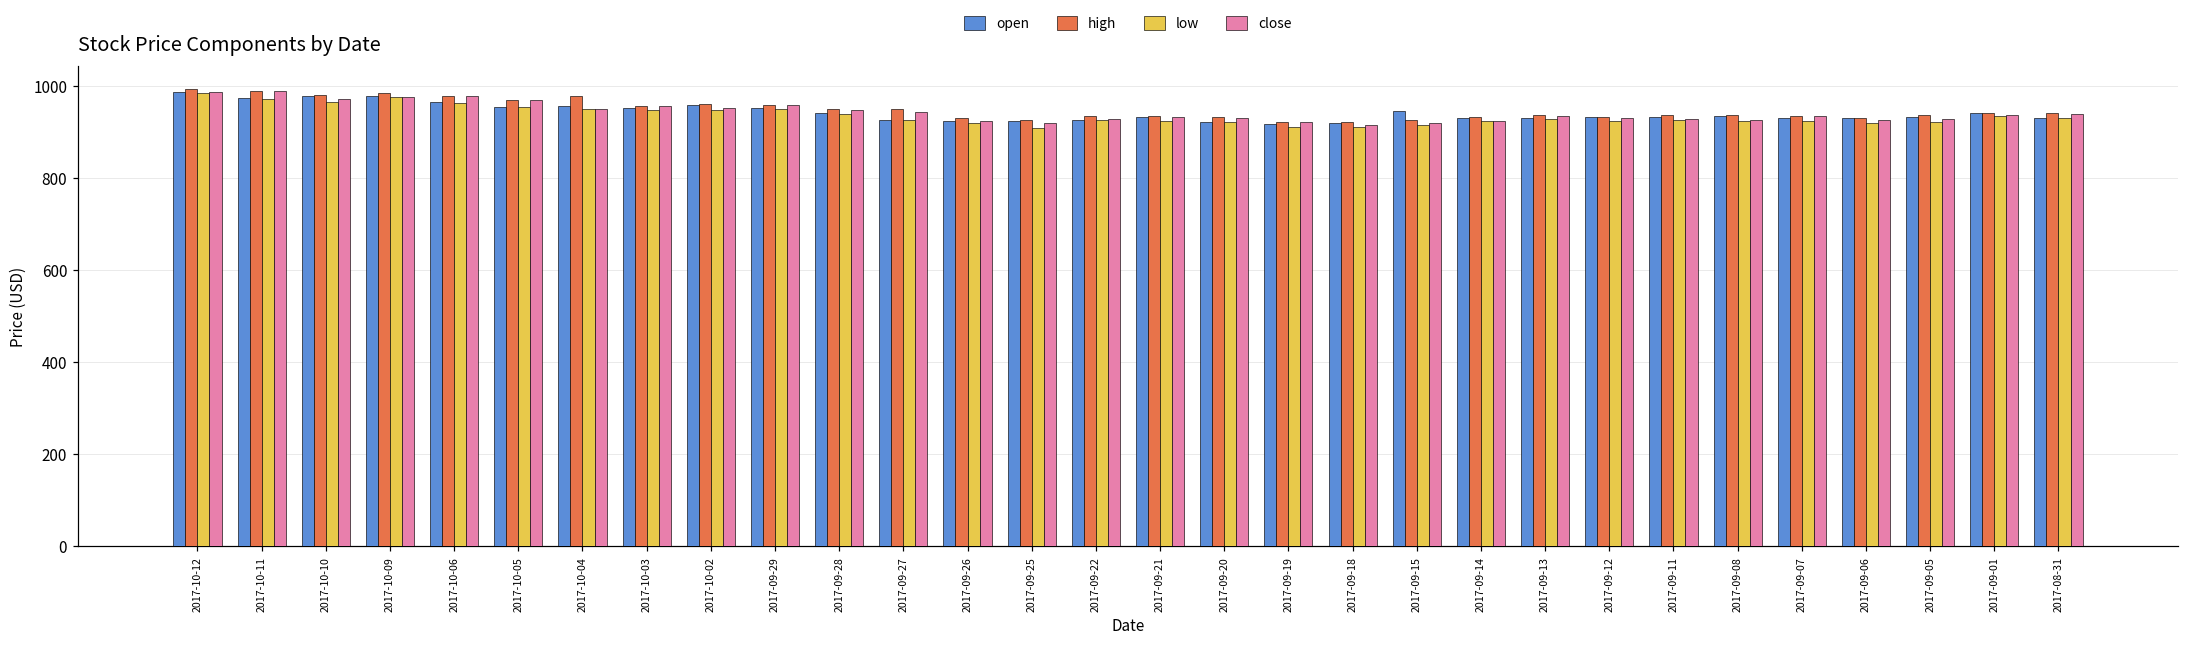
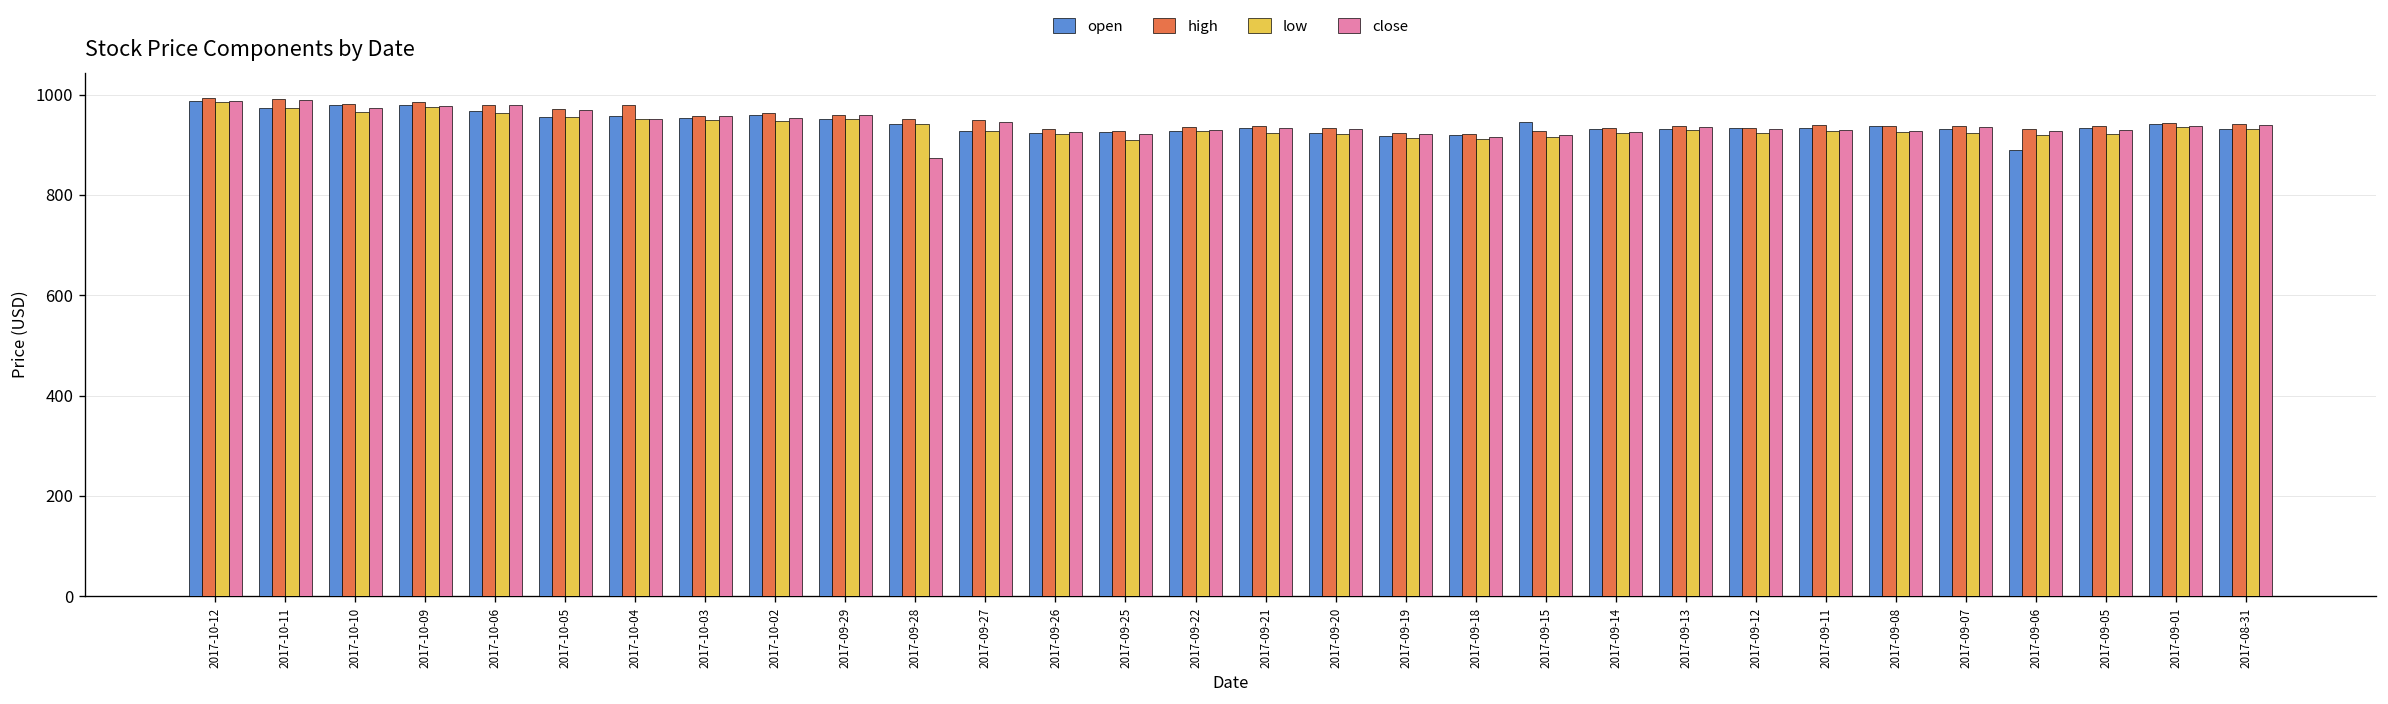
close, 2017-09-28: 950 -> 870
open, 2017-09-06: 930 -> 890
